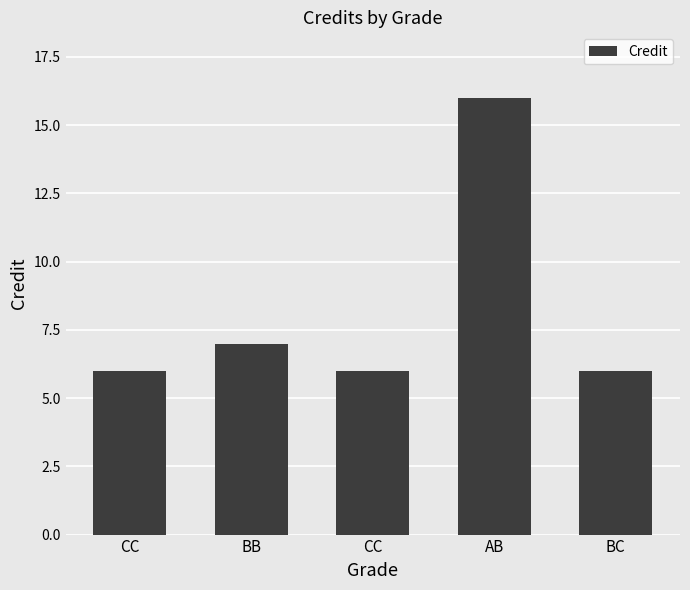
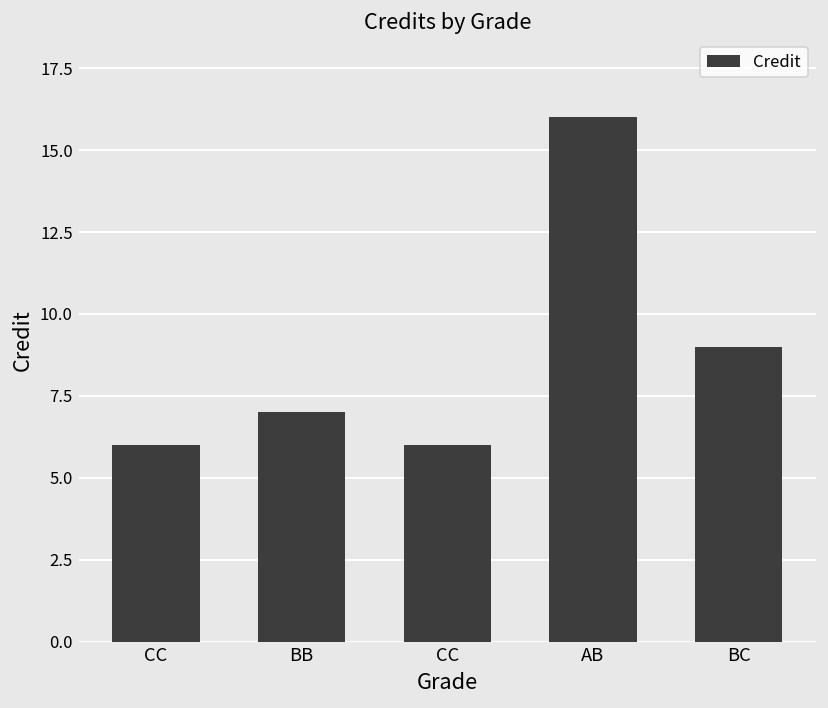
BC: 6 -> 9
